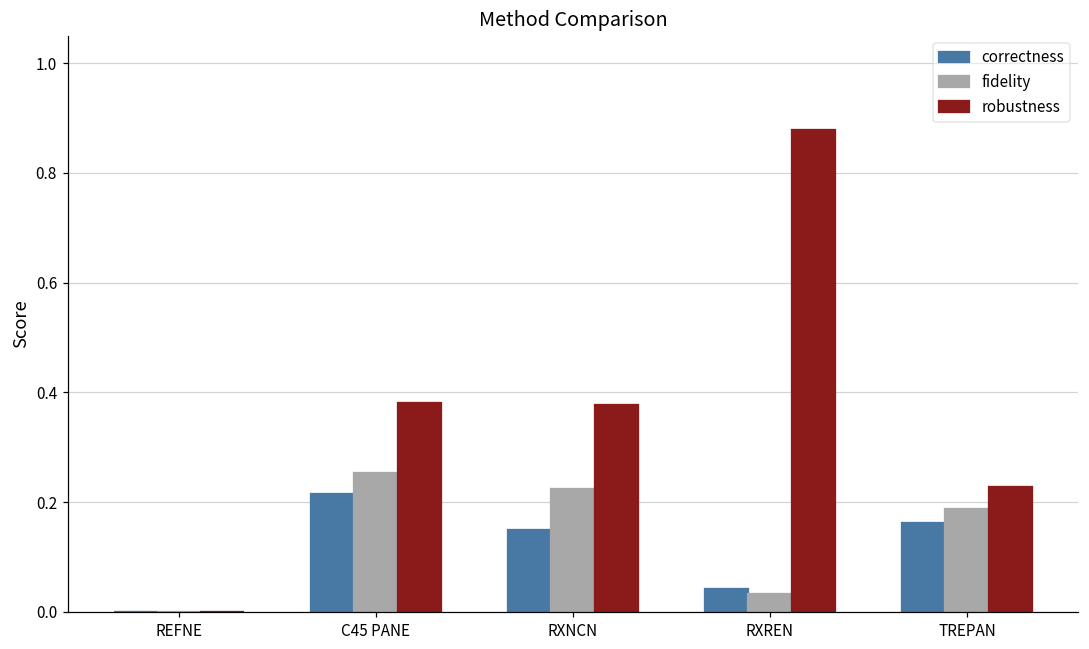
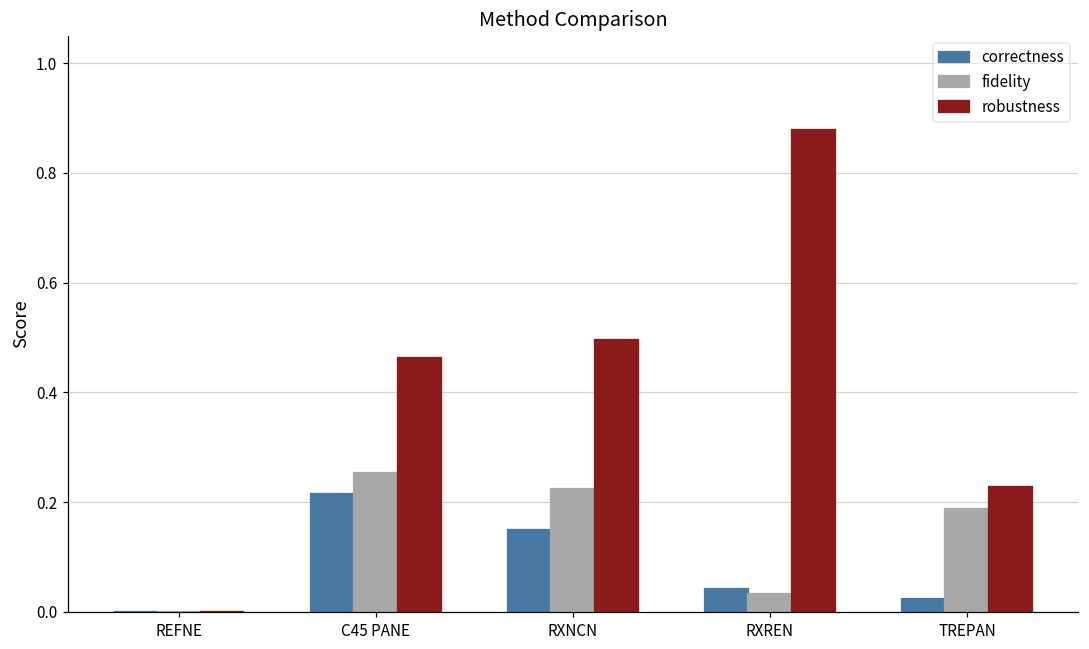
robustness, C45 PANE: 0.38 -> 0.46
robustness, RXNCN: 0.38 -> 0.49
correctness, TREPAN: 0.16 -> 0.02
